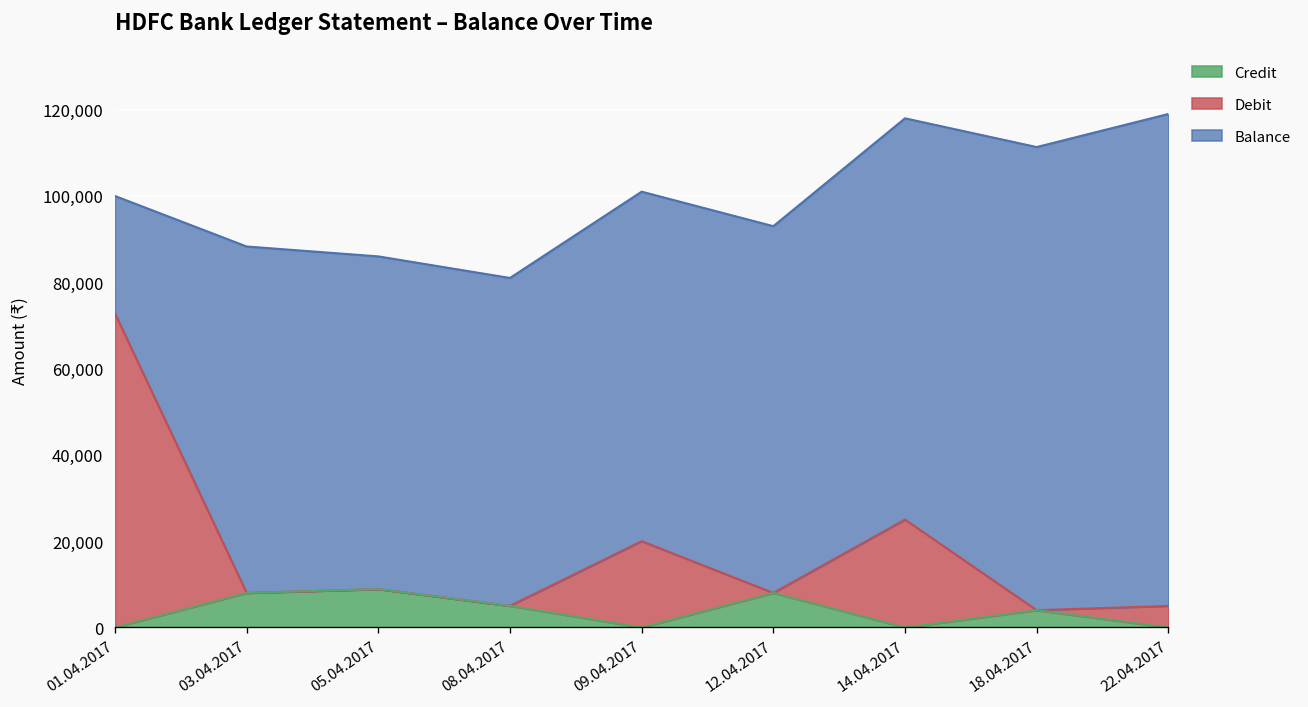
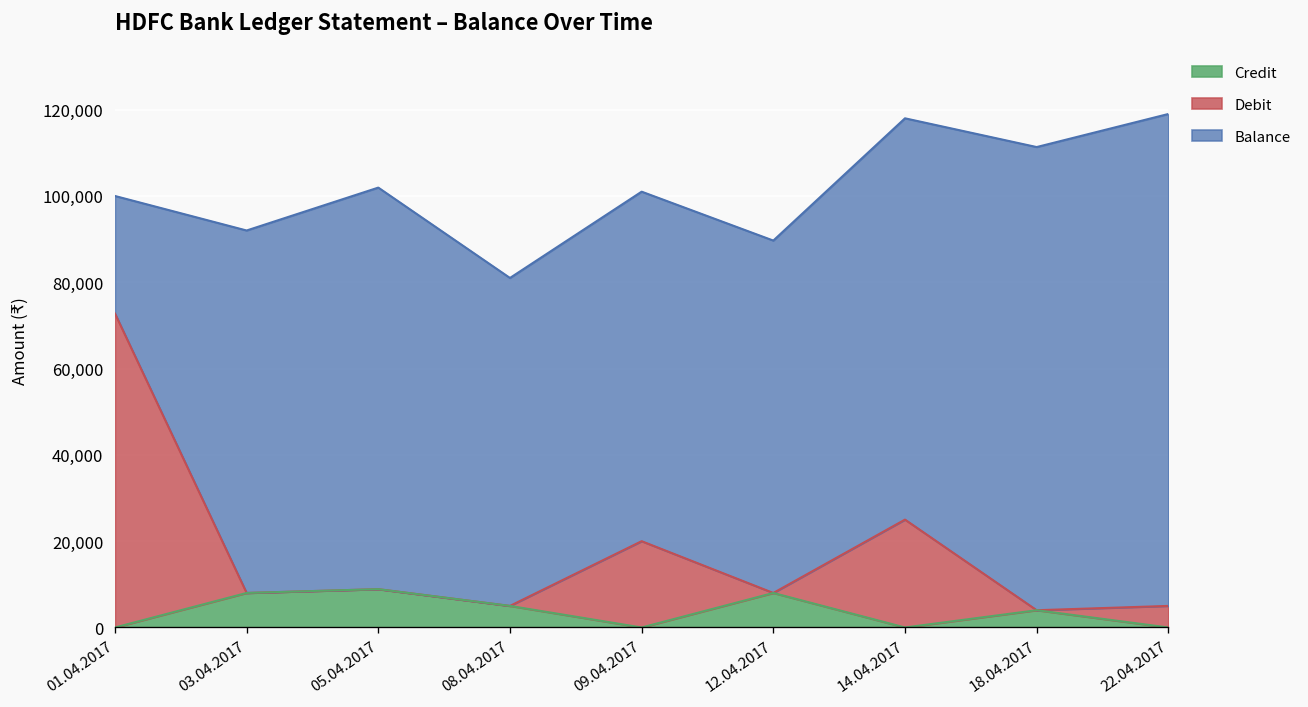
Balance, 03.04.2017: 88,000 -> 92,000
Balance, 05.04.2017: 86,000 -> 102,000
Balance, 12.04.2017: 93,000 -> 90,000
